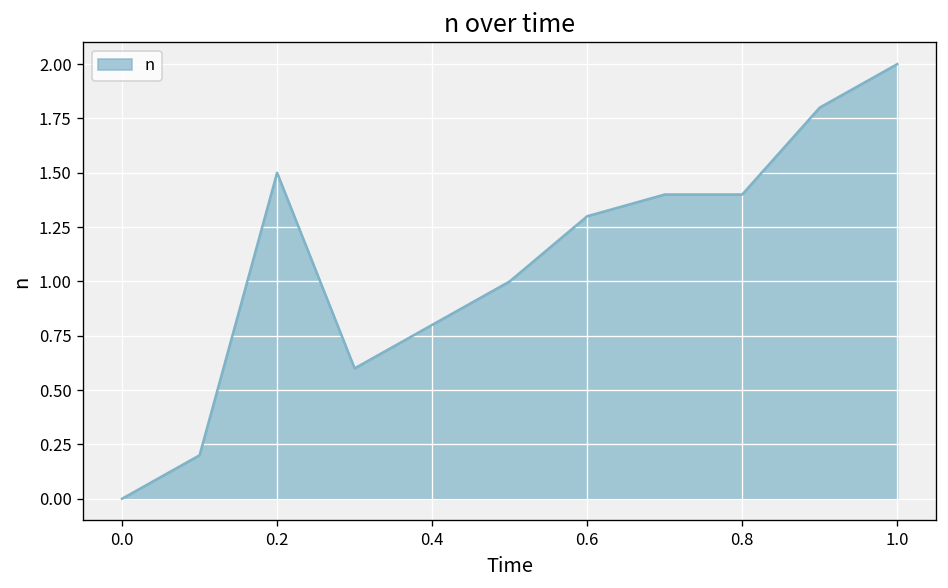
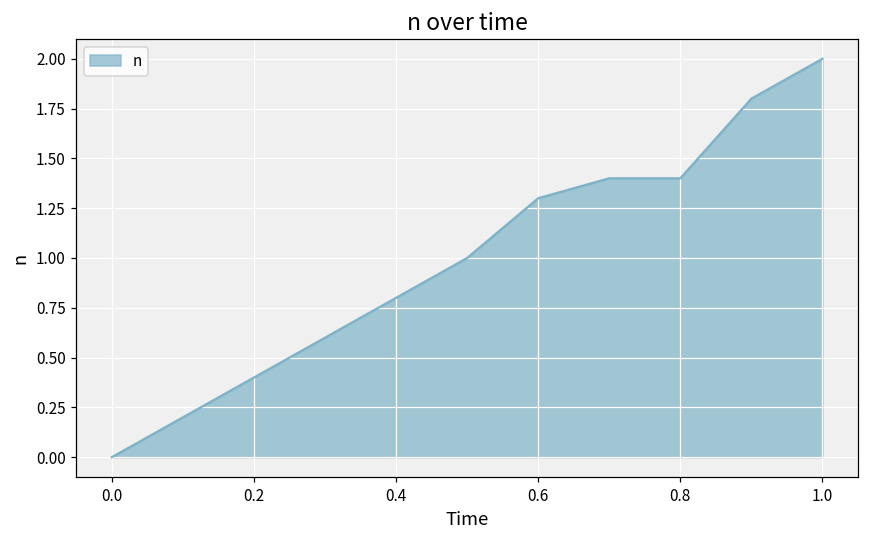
0.2: 1.5 -> 0.4
